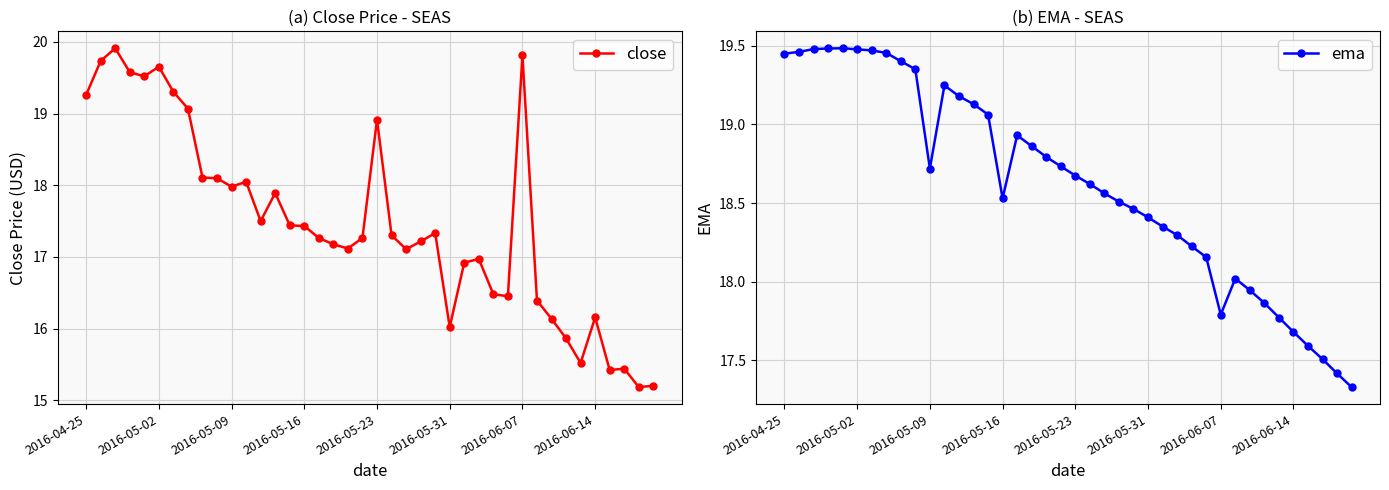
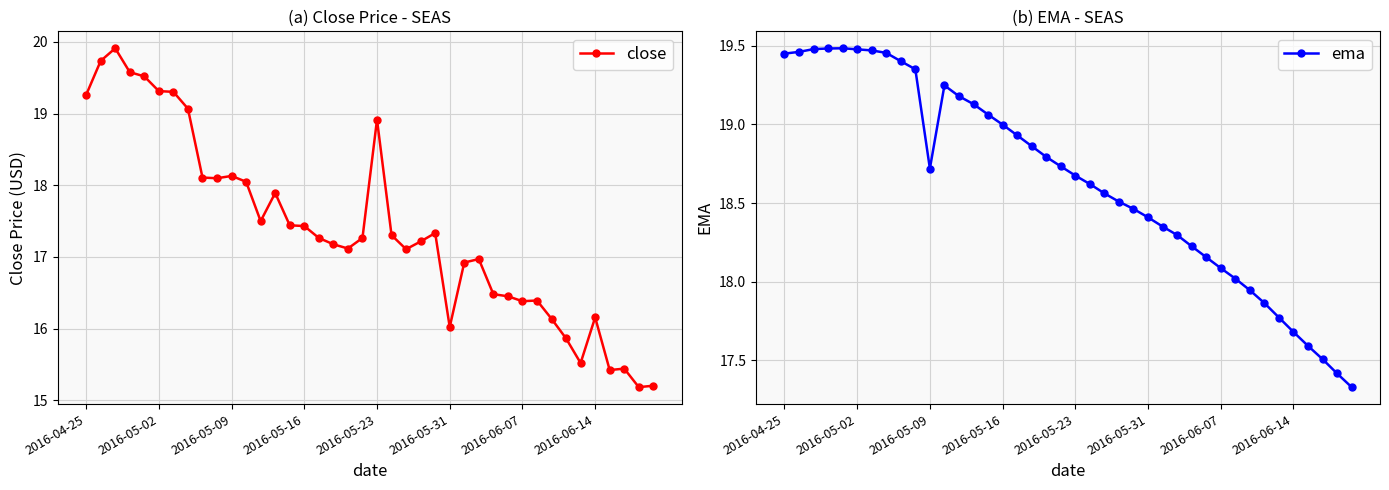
(a) Close Price - SEAS, 2016-05-02: 19.7 -> 19.3
(a) Close Price - SEAS, 2016-05-09: 18.0 -> 18.1
(a) Close Price - SEAS, 2016-06-07: 19.8 -> 16.4
(b) EMA - SEAS, 2016-05-16: 18.53 -> 19.00
(b) EMA - SEAS, 2016-06-07: 17.79 -> 18.09
